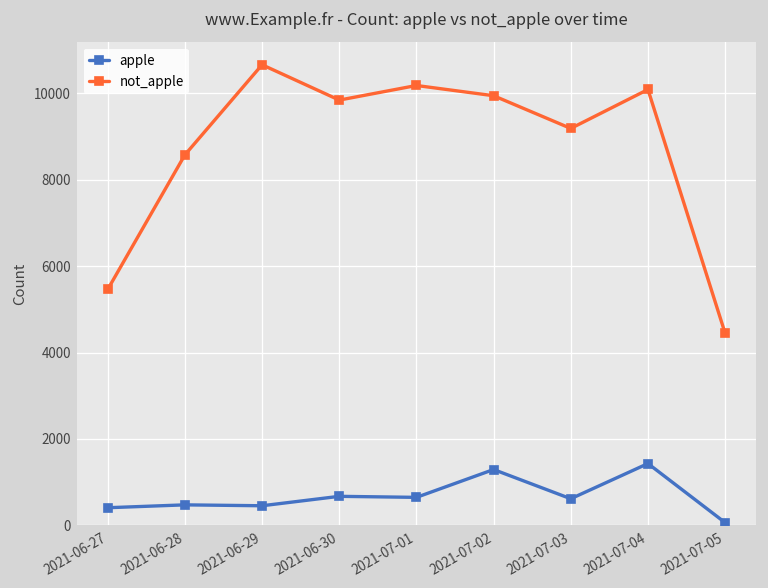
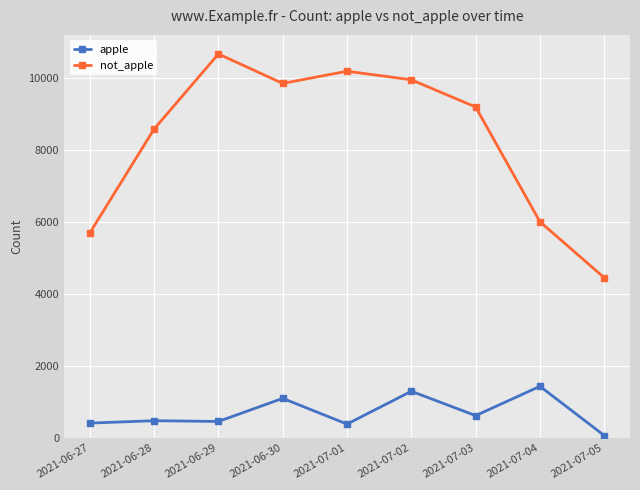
not_apple, 2021-06-27: 5500 -> 5700
apple, 2021-06-30: 700 -> 1100
apple, 2021-07-01: 600 -> 400
not_apple, 2021-07-04: 10100 -> 6000
